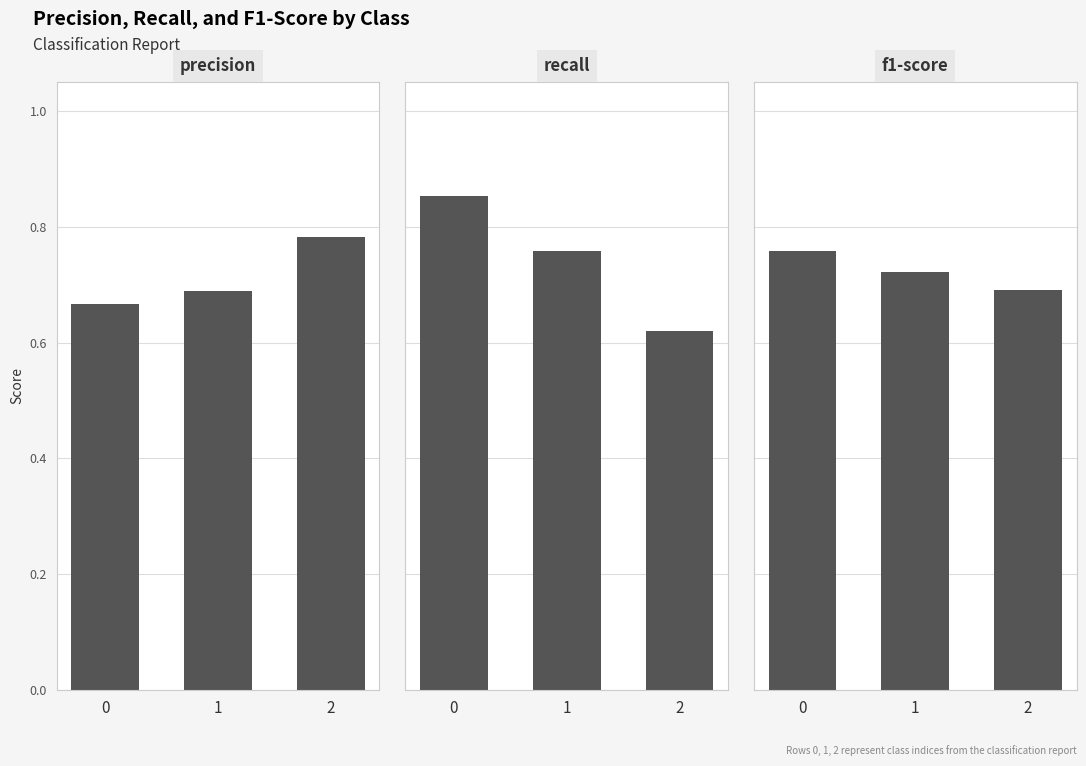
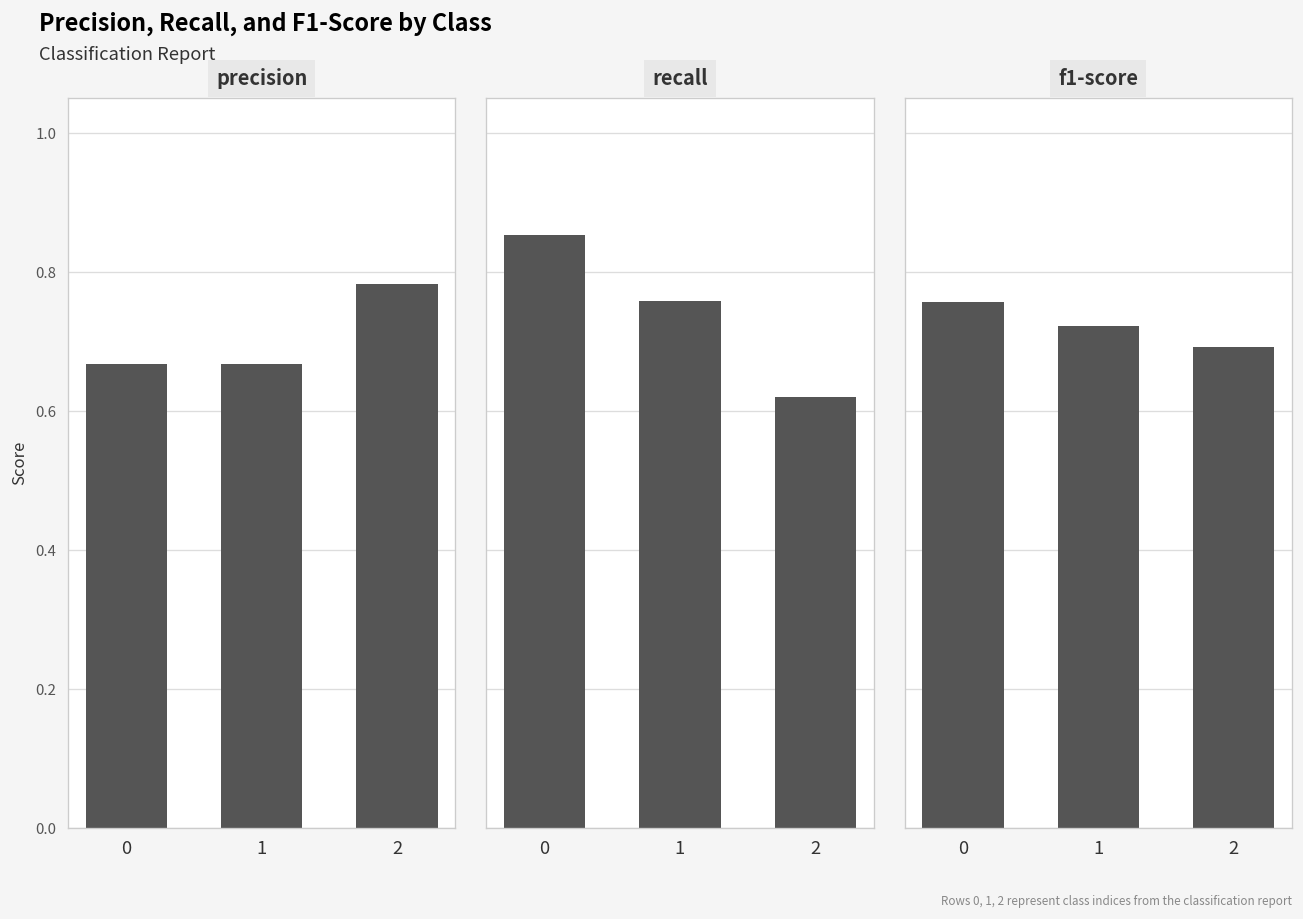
precision, 1: 0.69 -> 0.67
